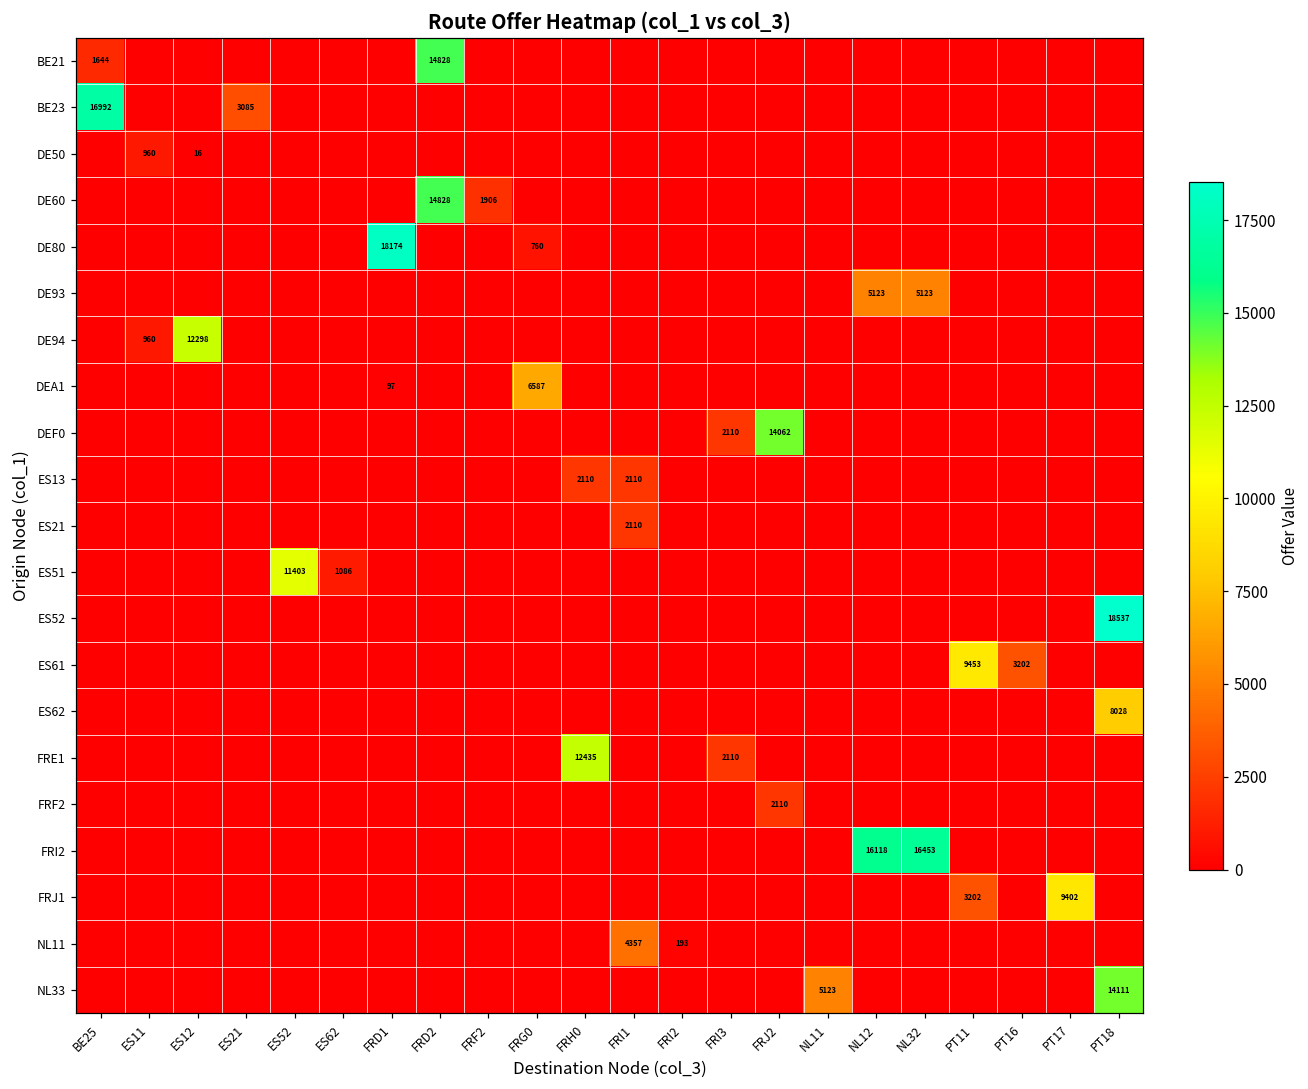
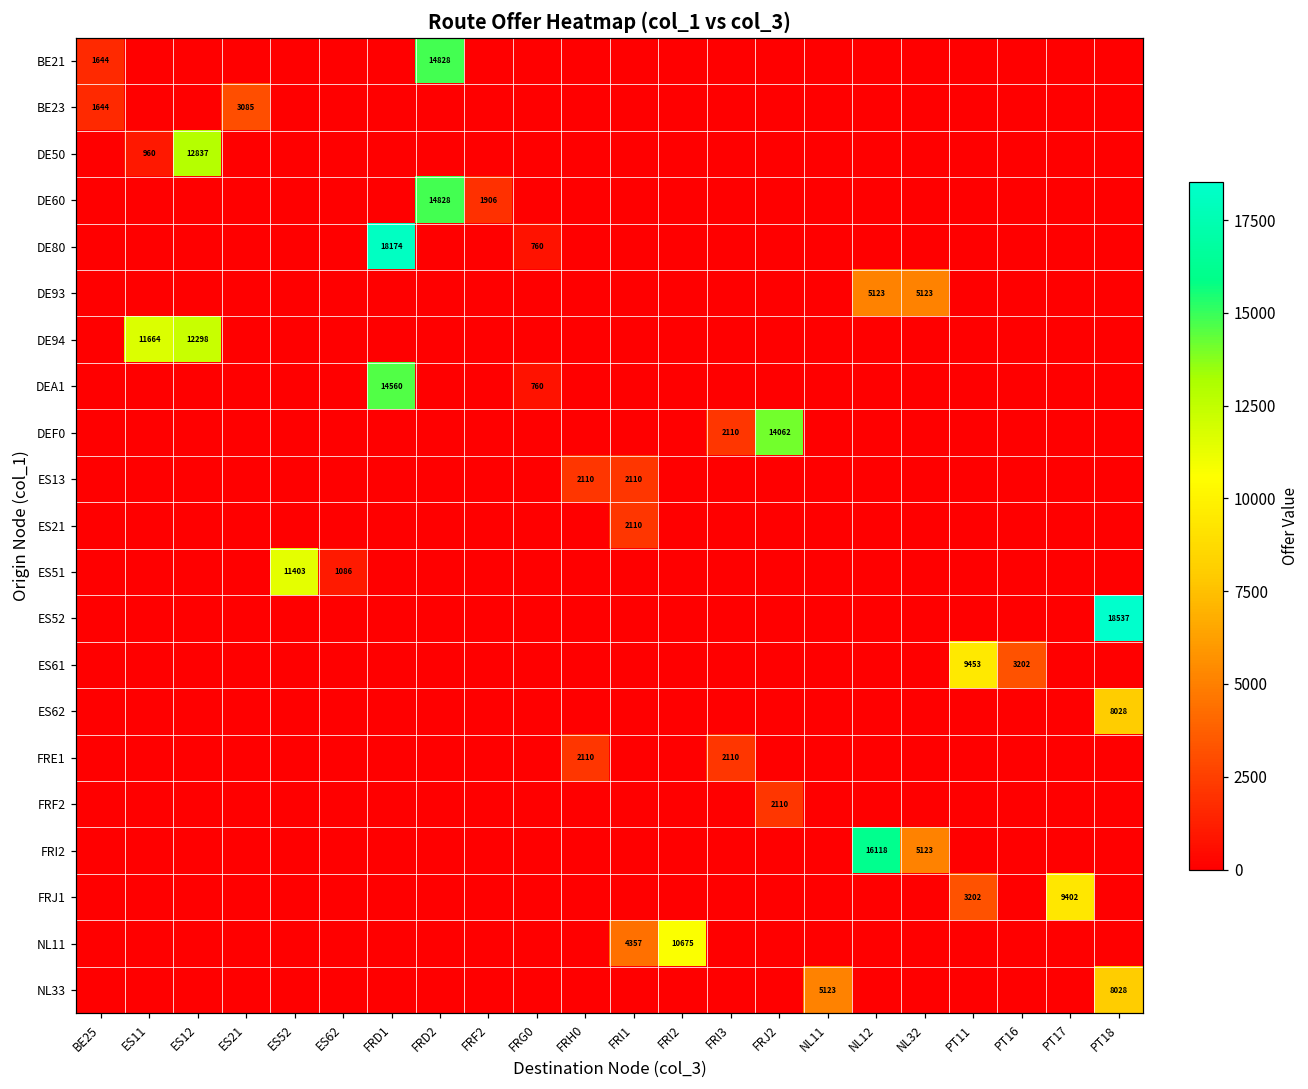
BE23, BE25: 16992 -> 1644
DE50, ES12: 16 -> 12837
DE94, ES11: 960 -> 11664
DEA1, FRD1: 97 -> 14560
DEA1, FRG0: 6587 -> 760
FRE1, FRH0: 12435 -> 2110
FRI2, NL32: 16453 -> 5123
NL11, FRI2: 193 -> 10675
NL33, PT18: 14111 -> 8028
